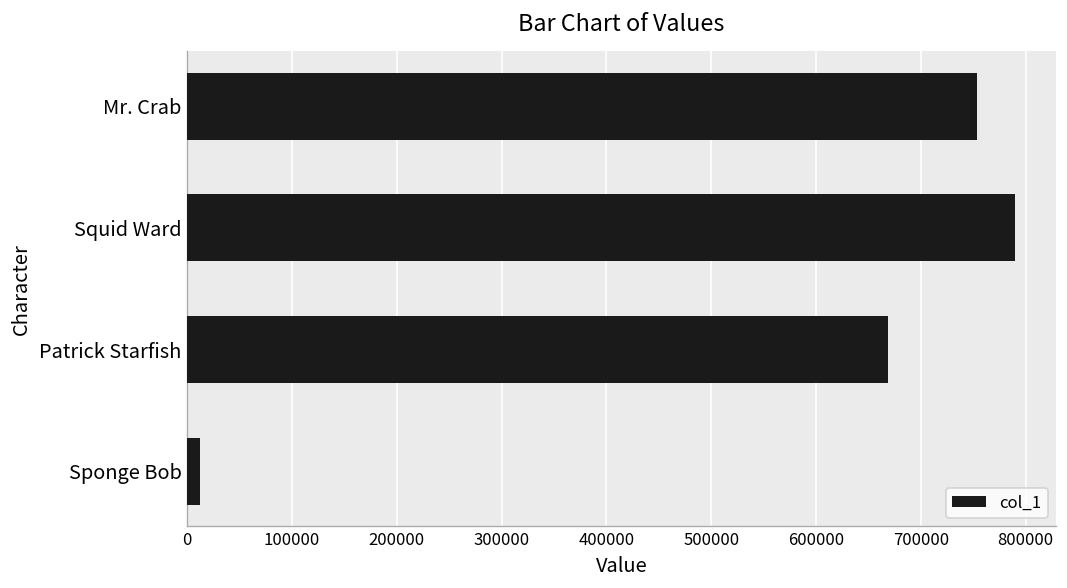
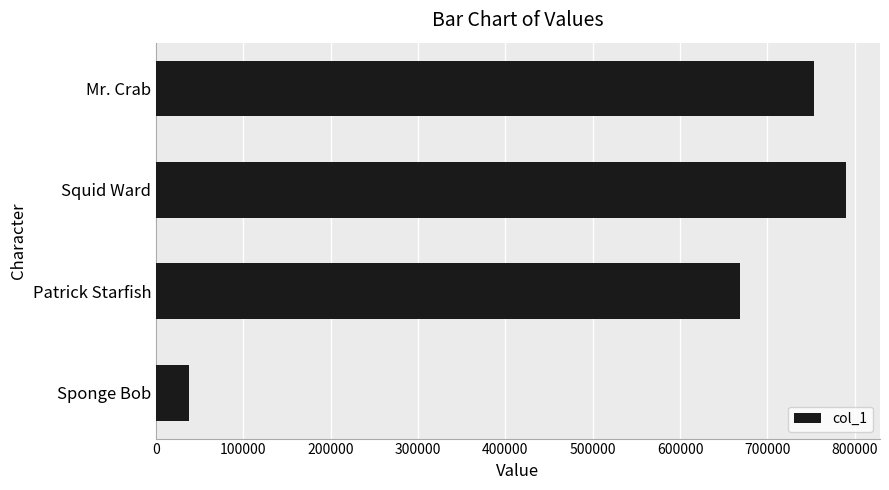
Sponge Bob: 10000 -> 40000
